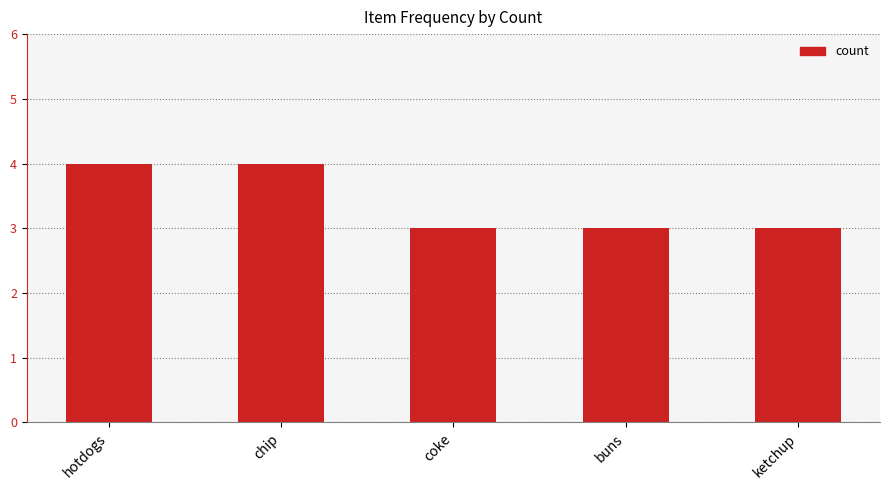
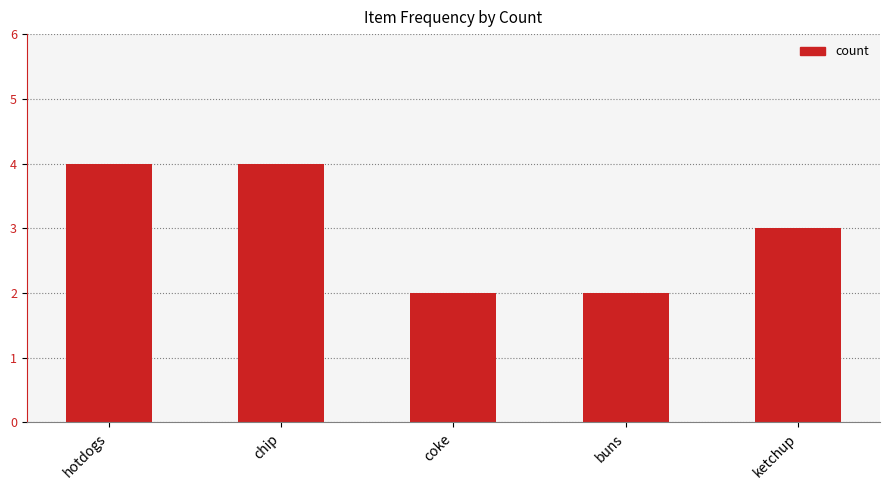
coke: 3 -> 2
buns: 3 -> 2
